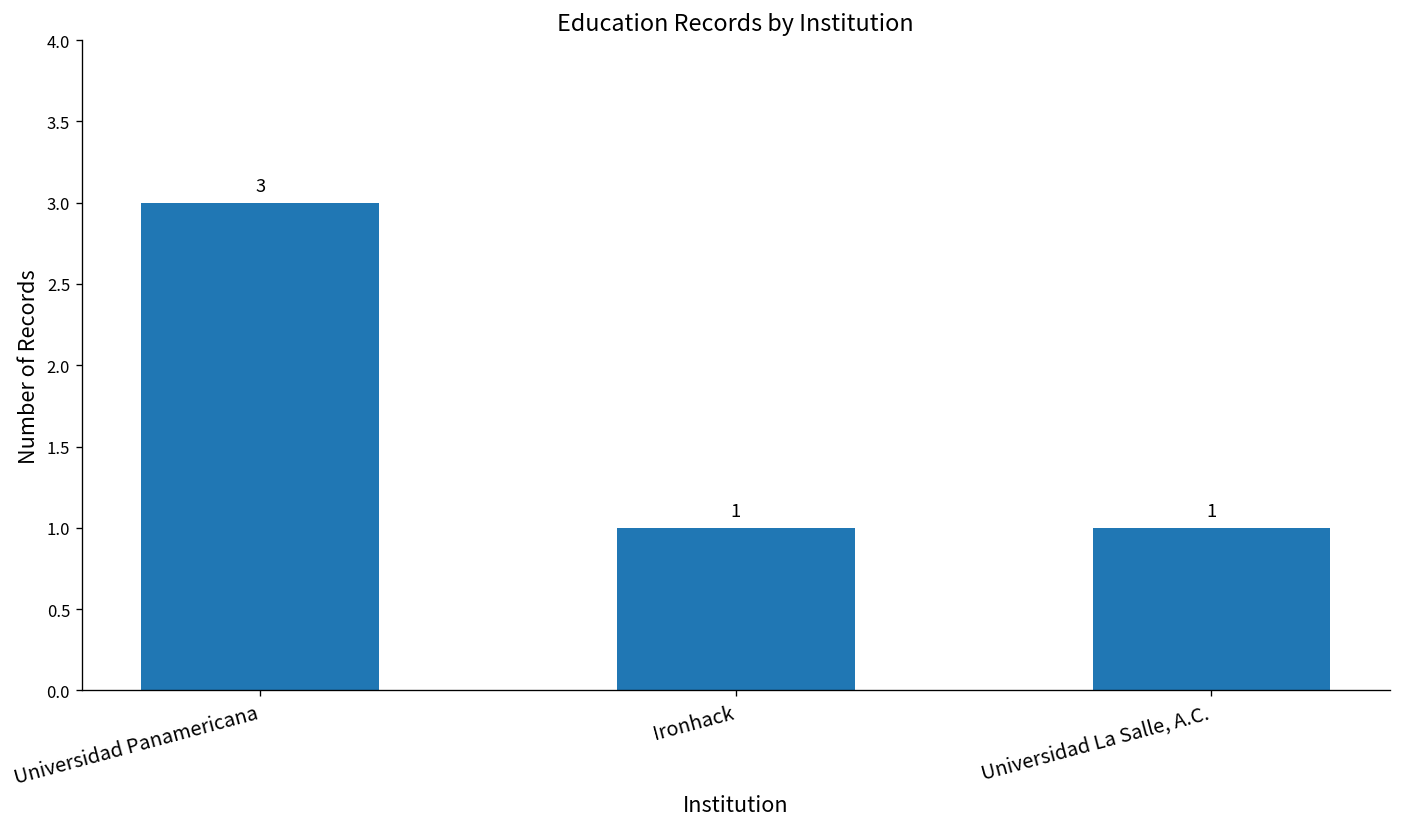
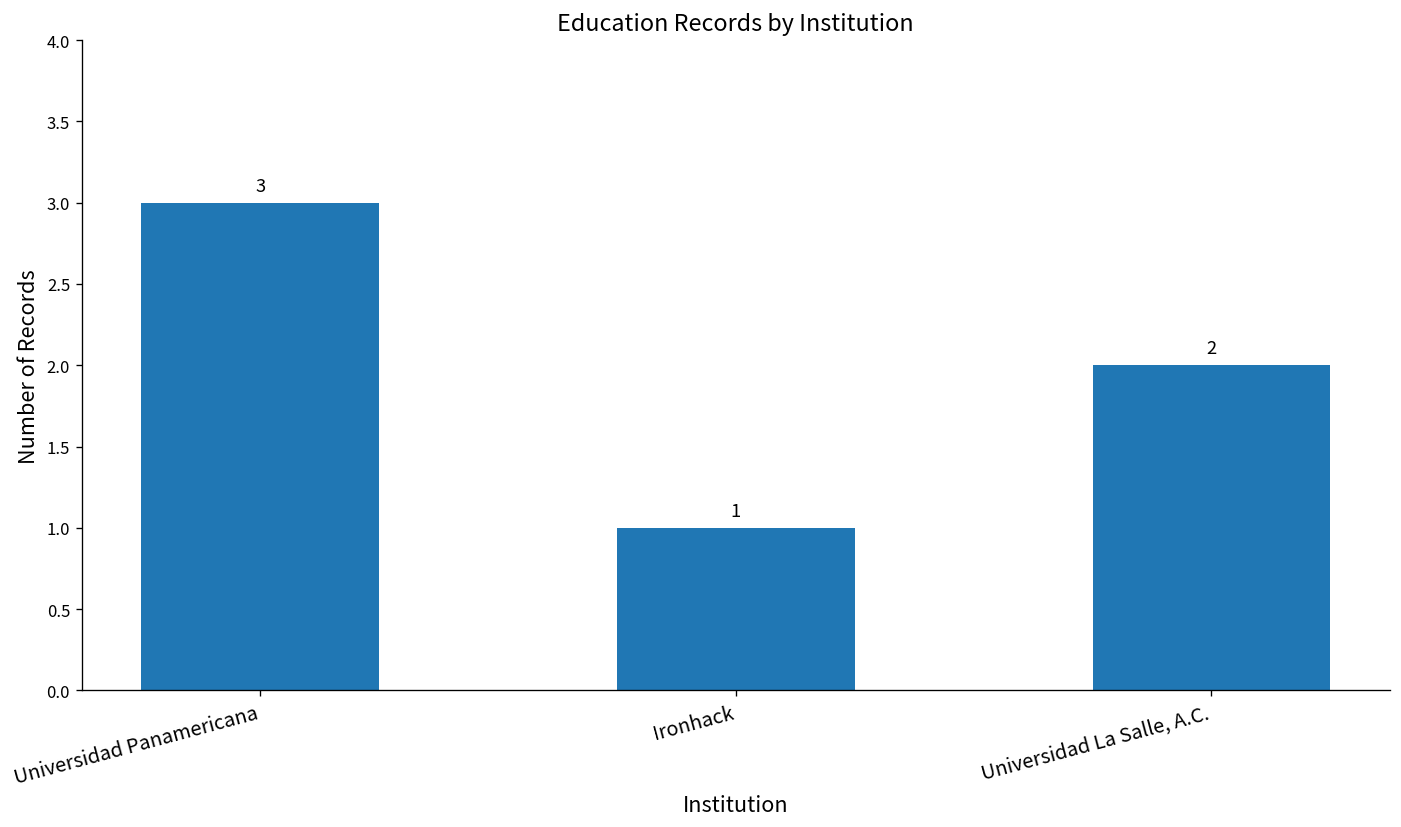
Universidad La Salle, A.C.: 1 -> 2
